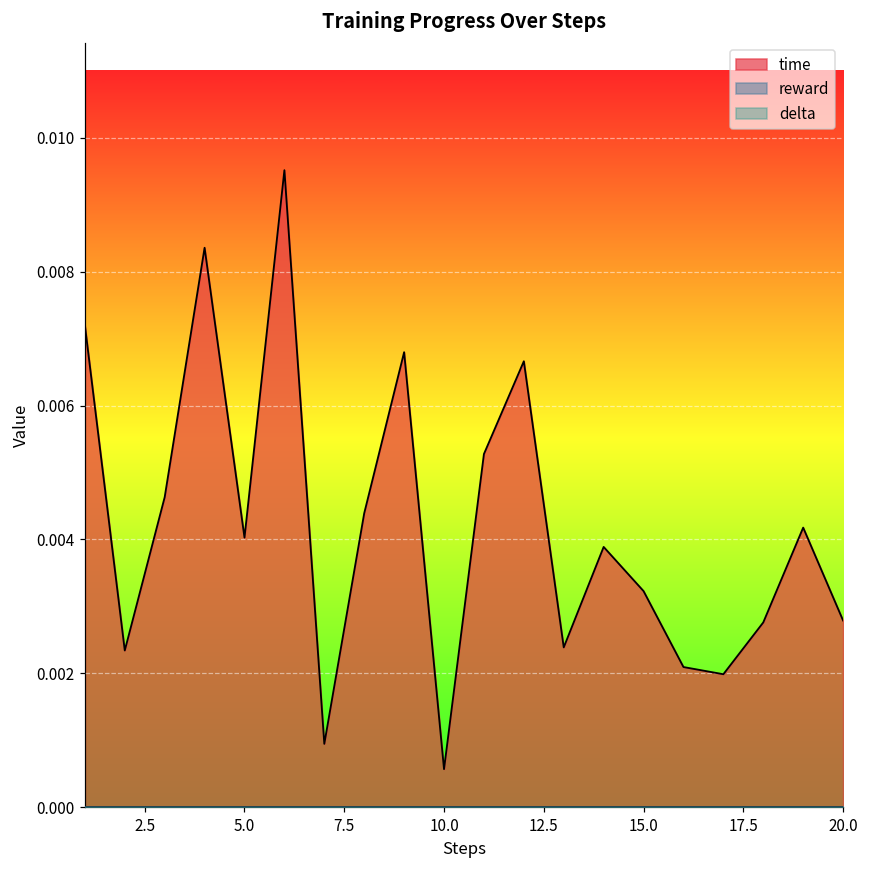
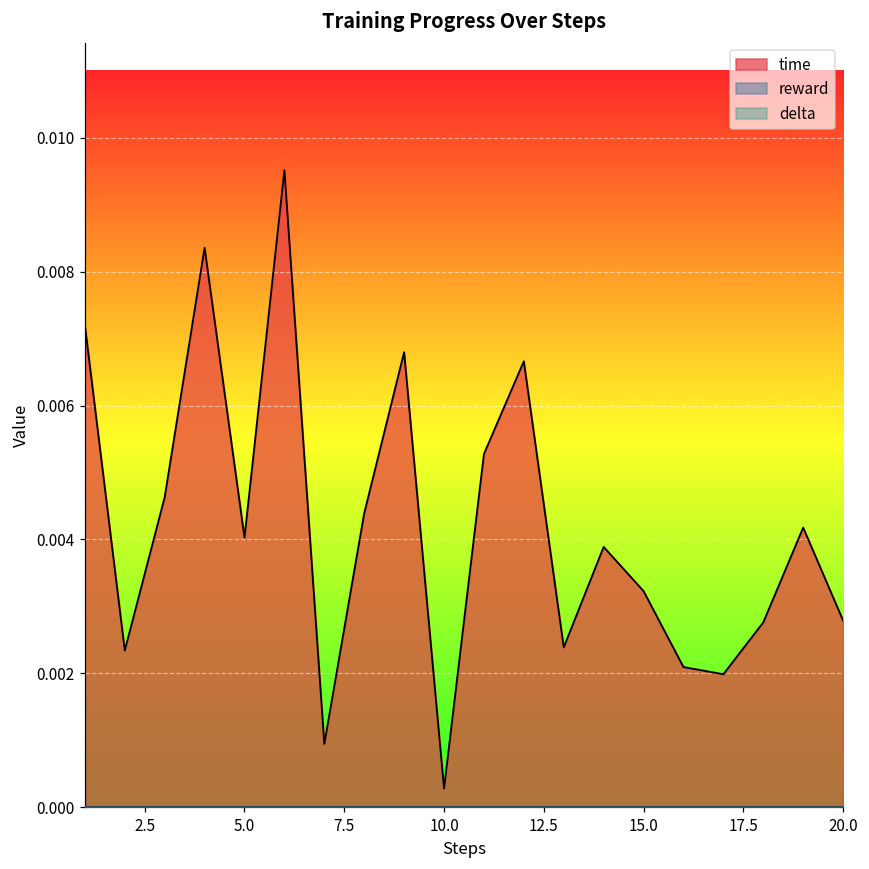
time, 10.0: 0.0006 -> 0.0003
